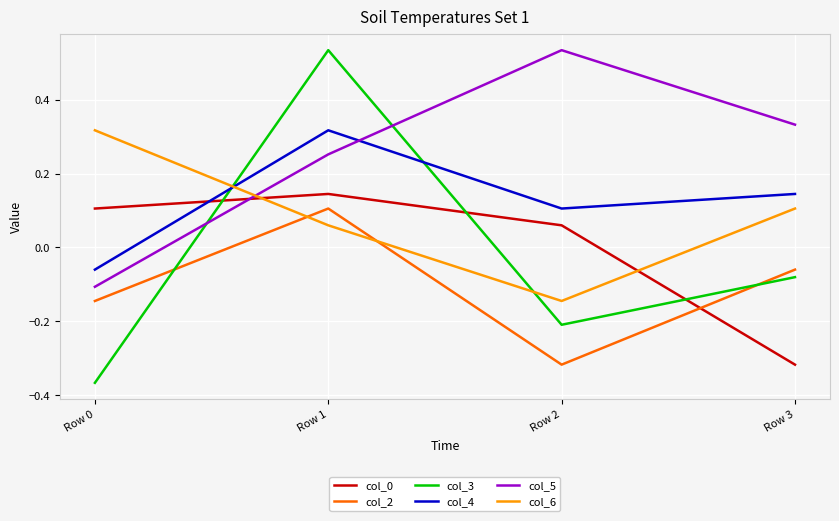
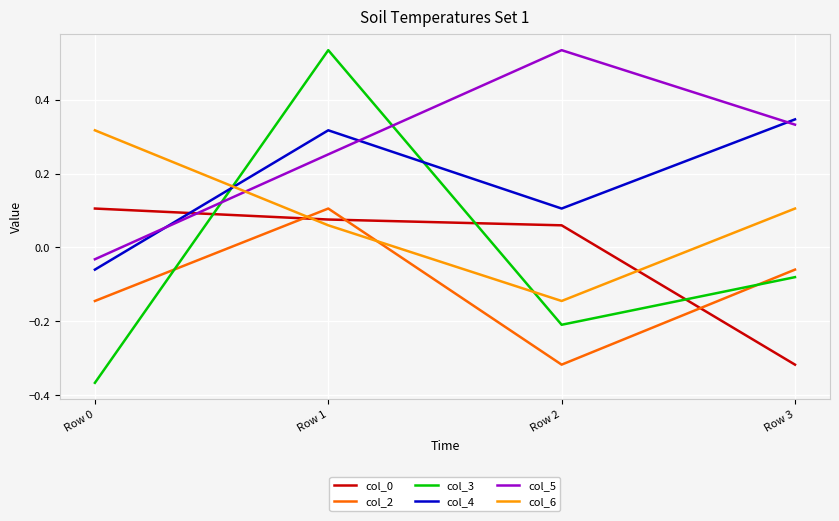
col_5, Row 0: -0.11 -> -0.03
col_0, Row 1: 0.14 -> 0.08
col_4, Row 3: 0.14 -> 0.35
